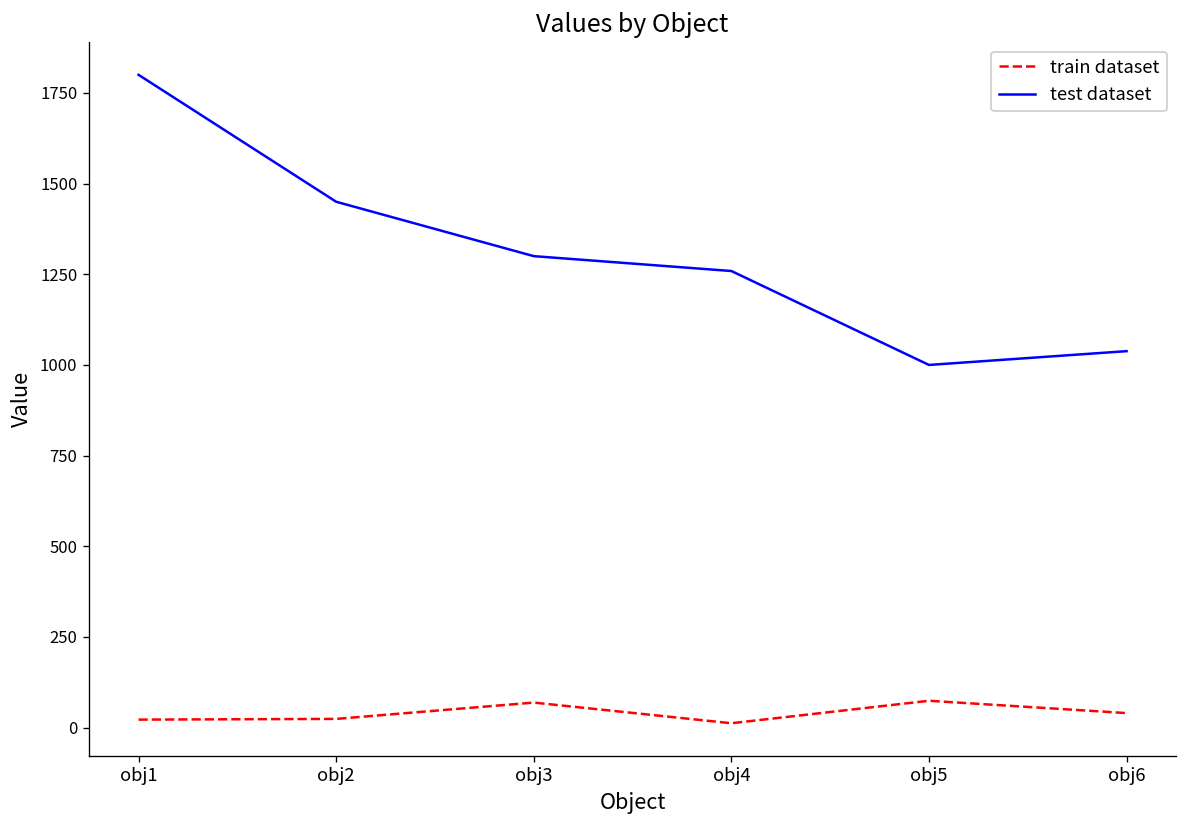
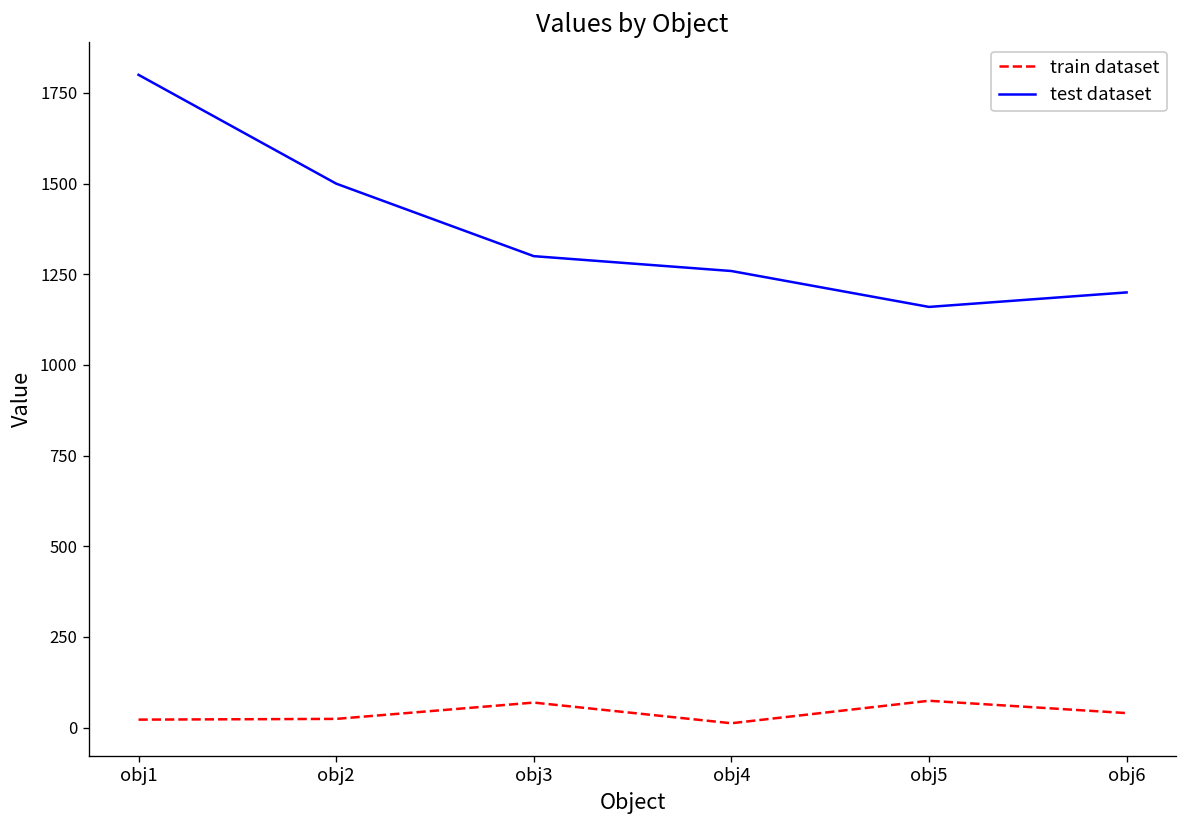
test dataset, obj2: 1450 -> 1500
test dataset, obj5: 1000 -> 1160
test dataset, obj6: 1040 -> 1200
